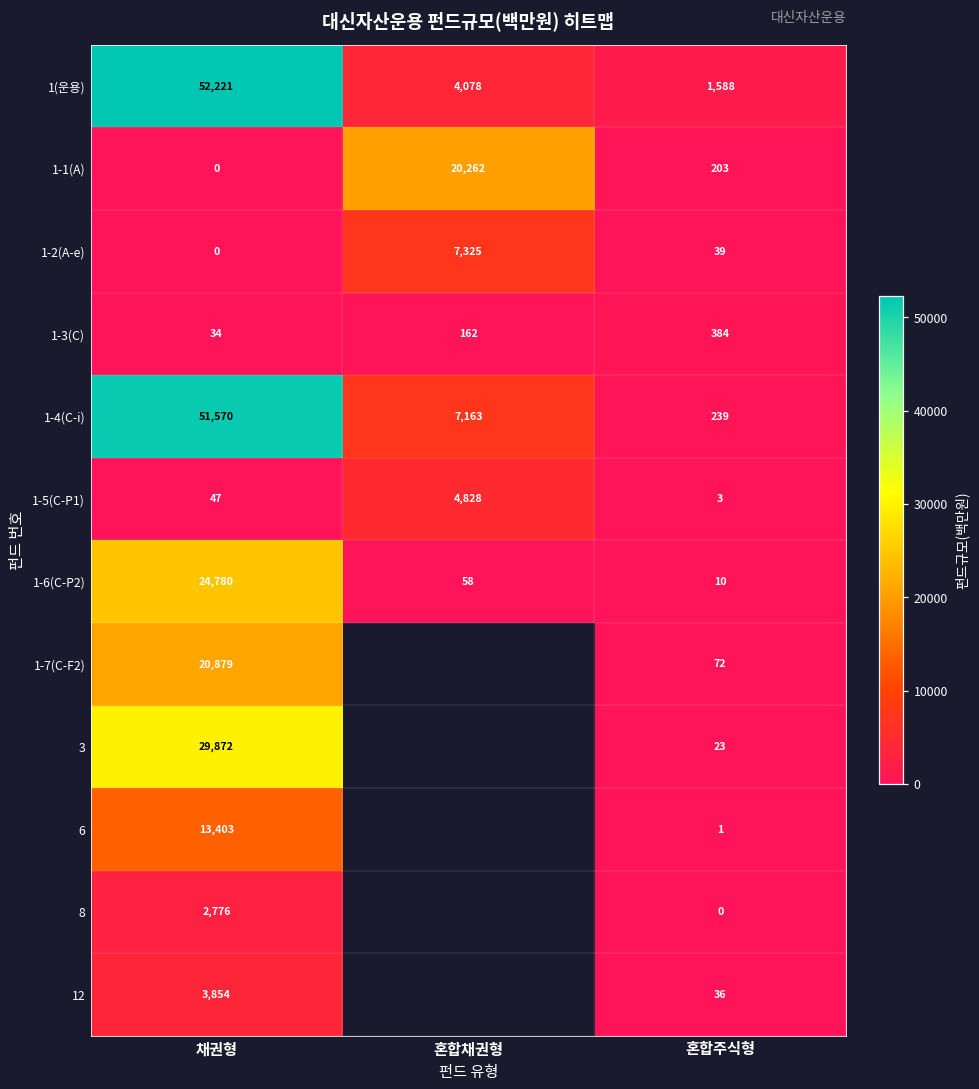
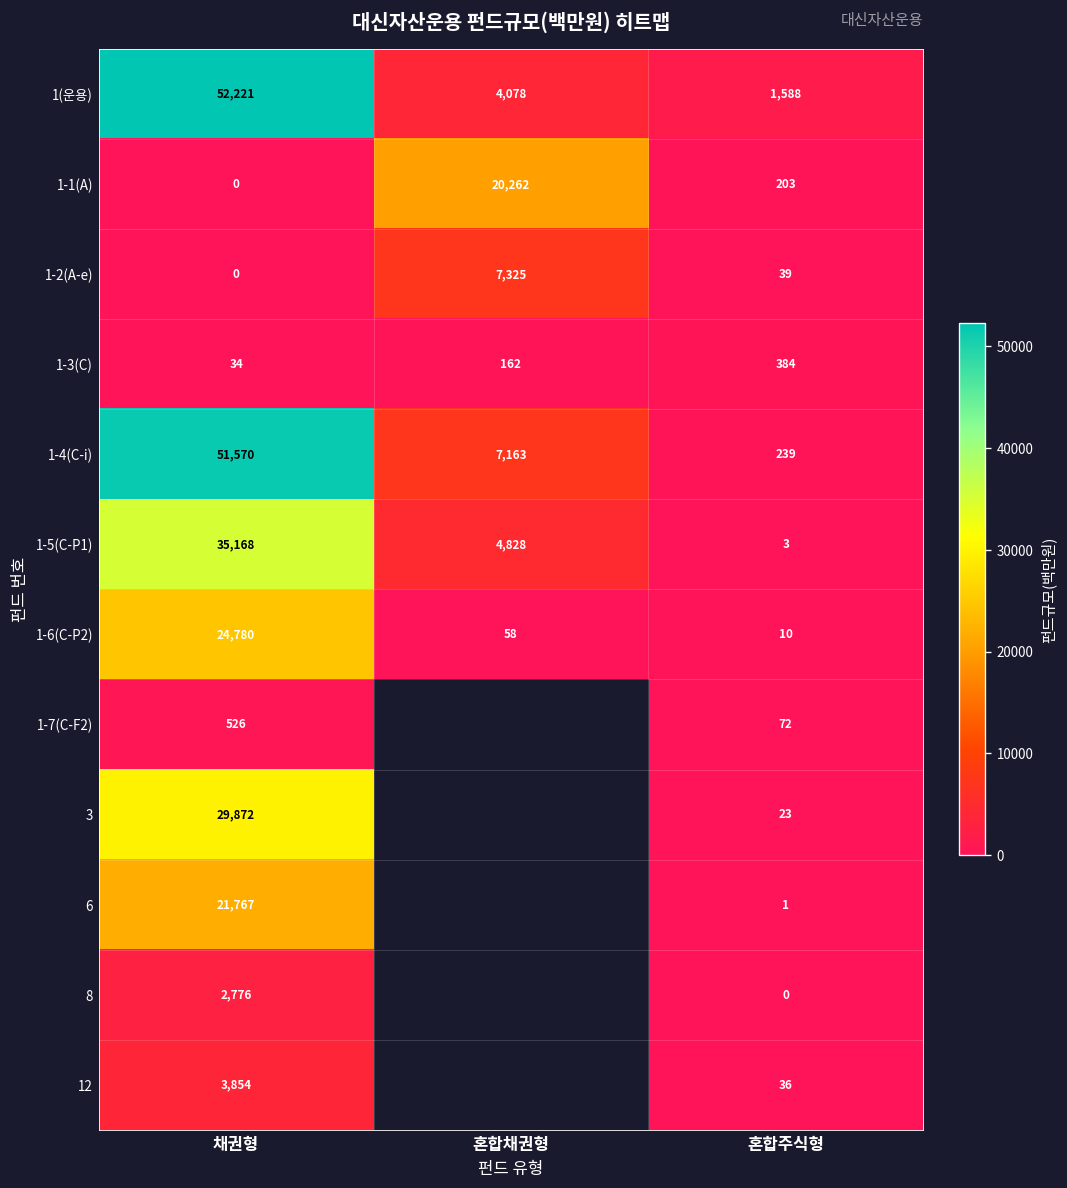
1-5(C-P1), 채권형: 47 -> 35,168
1-7(C-F2), 채권형: 20,879 -> 526
6, 채권형: 13,403 -> 21,767
